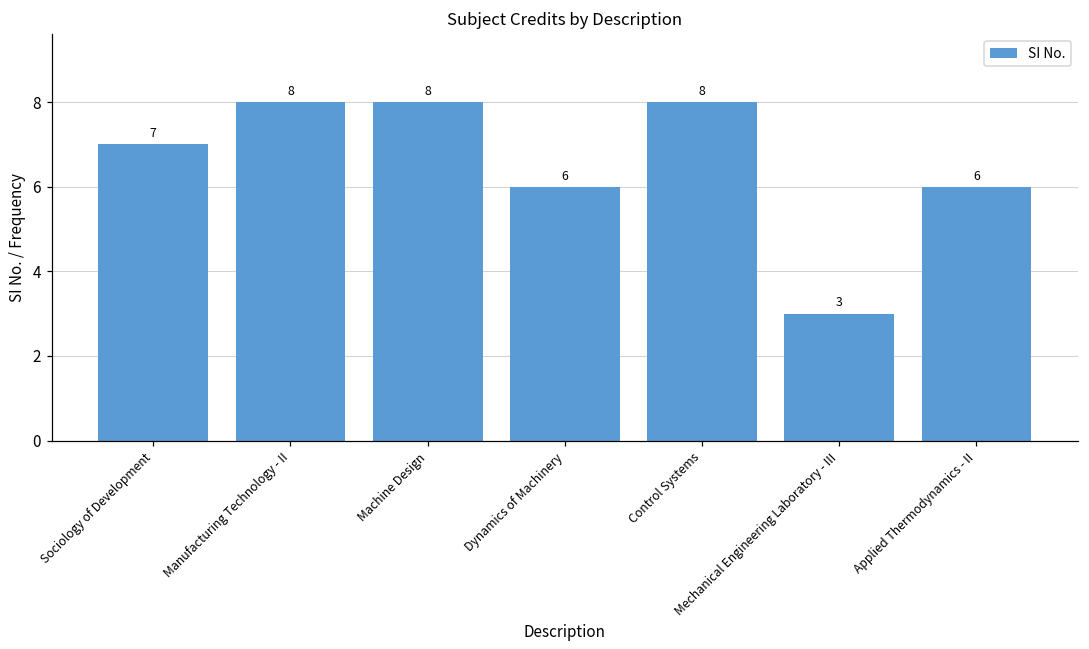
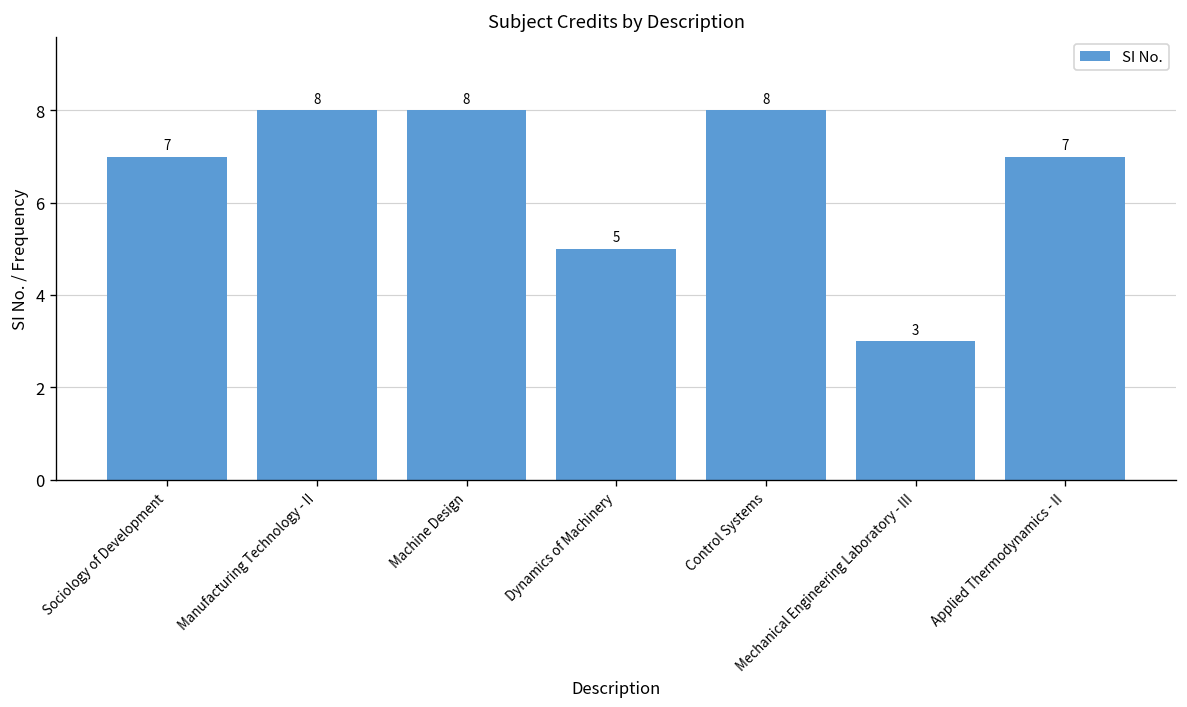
Dynamics of Machinery: 6 -> 5
Applied Thermodynamics - II: 6 -> 7
